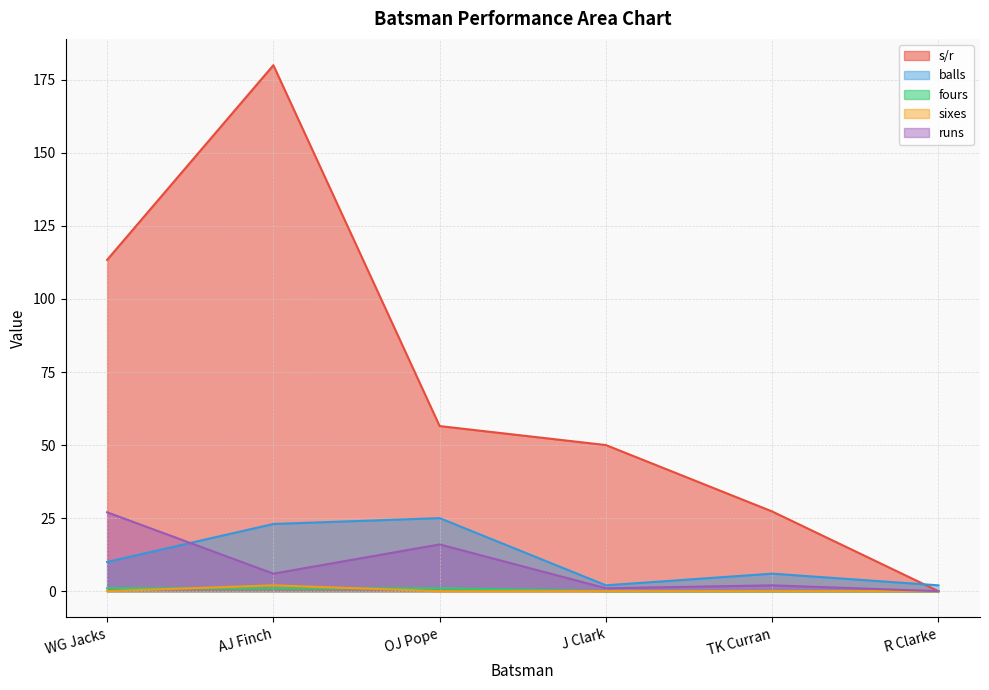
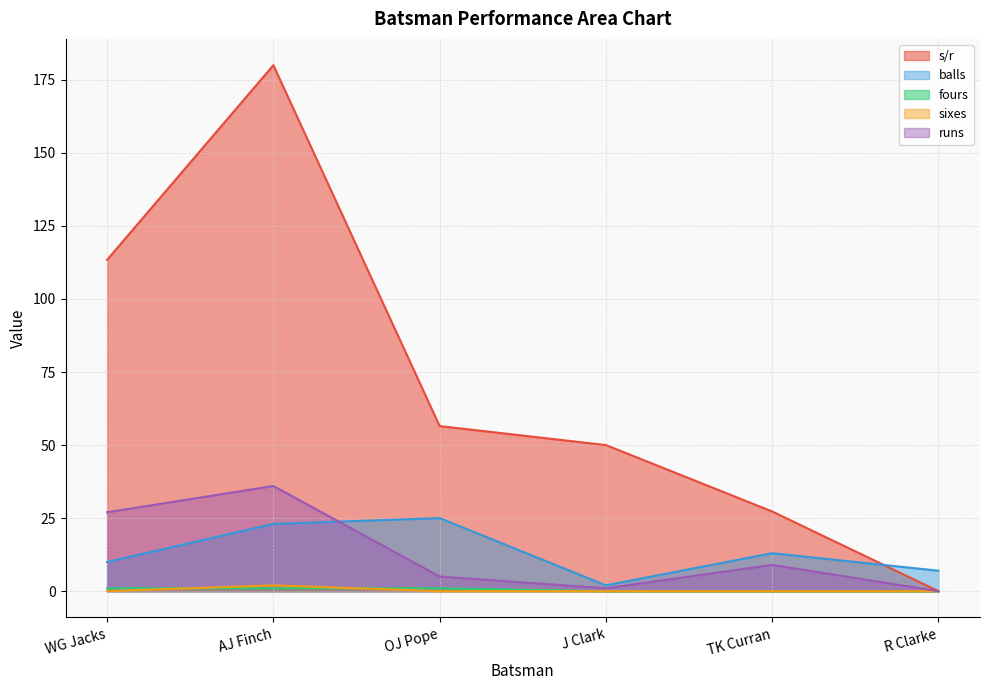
runs, AJ Finch: 6 -> 36
runs, OJ Pope: 16 -> 5
balls, TK Curran: 6 -> 13
runs, TK Curran: 2 -> 9
balls, R Clarke: 2 -> 7
